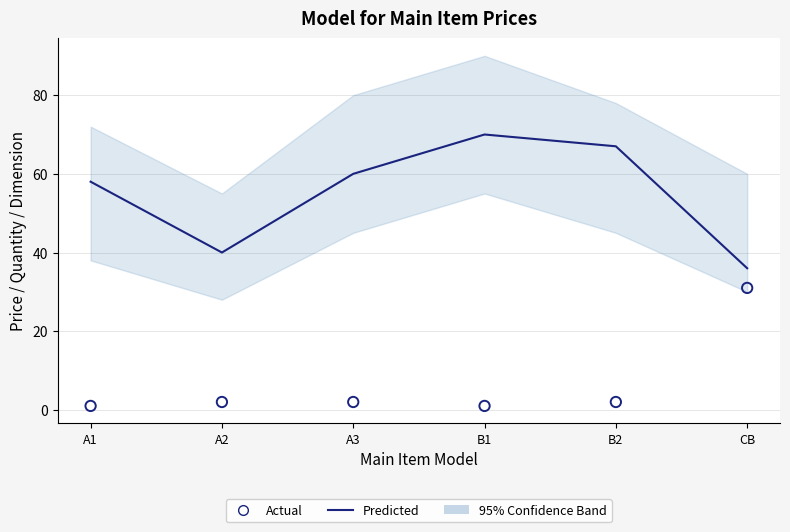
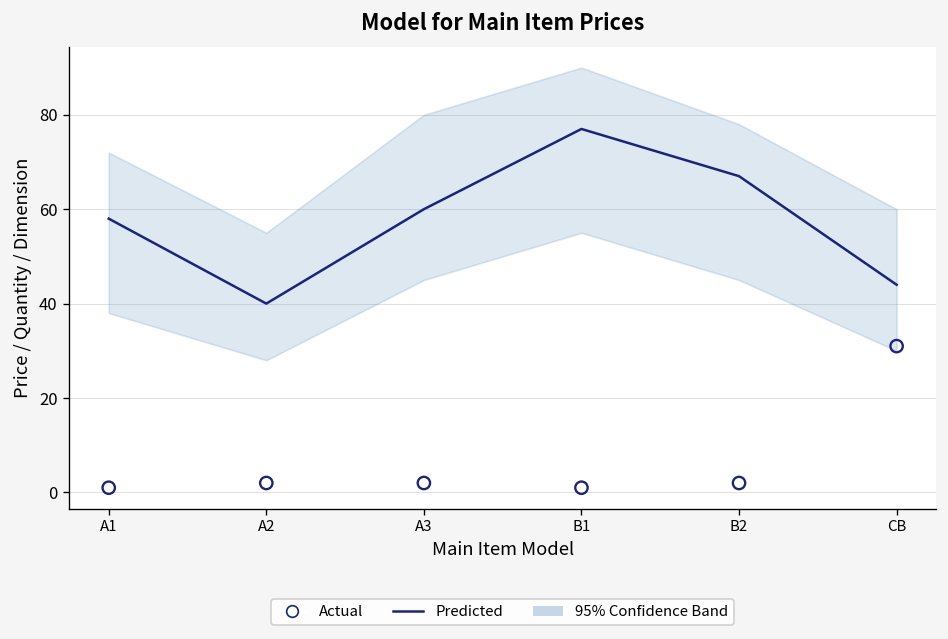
Predicted, B1: 70 -> 77
Predicted, CB: 36 -> 44
